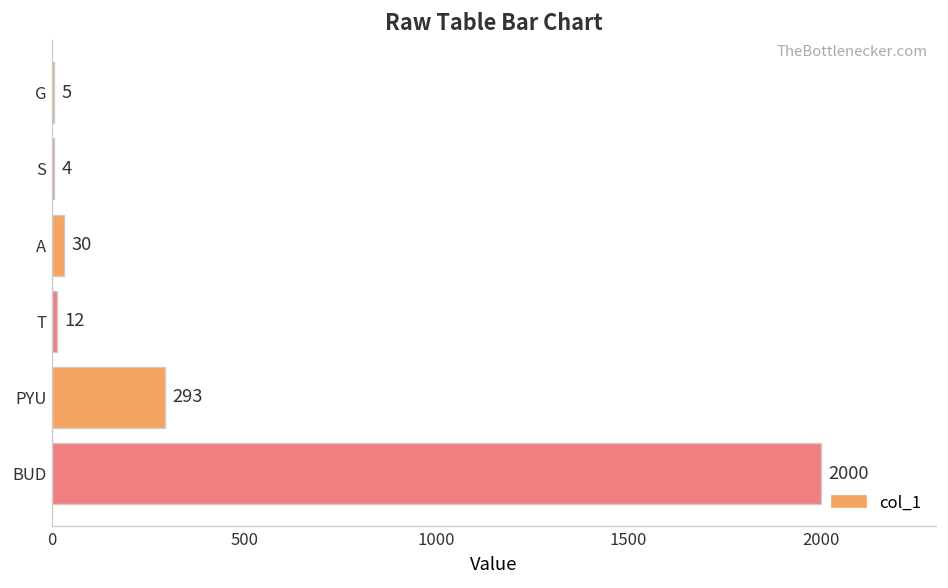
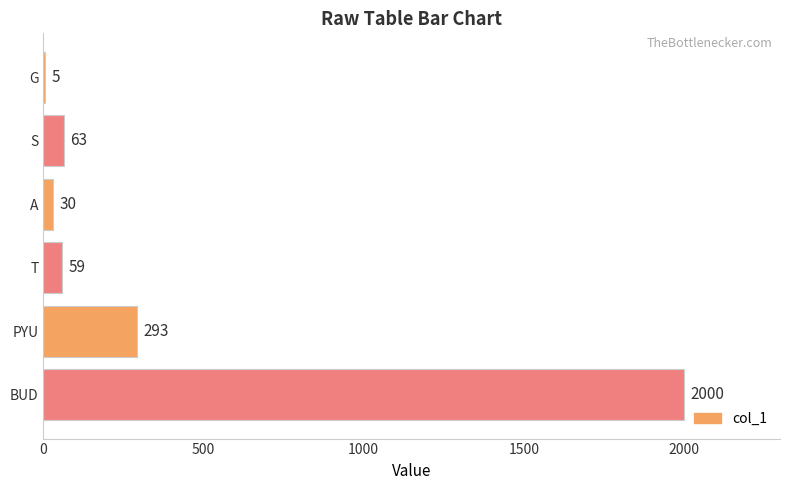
S: 4 -> 63
T: 12 -> 59
